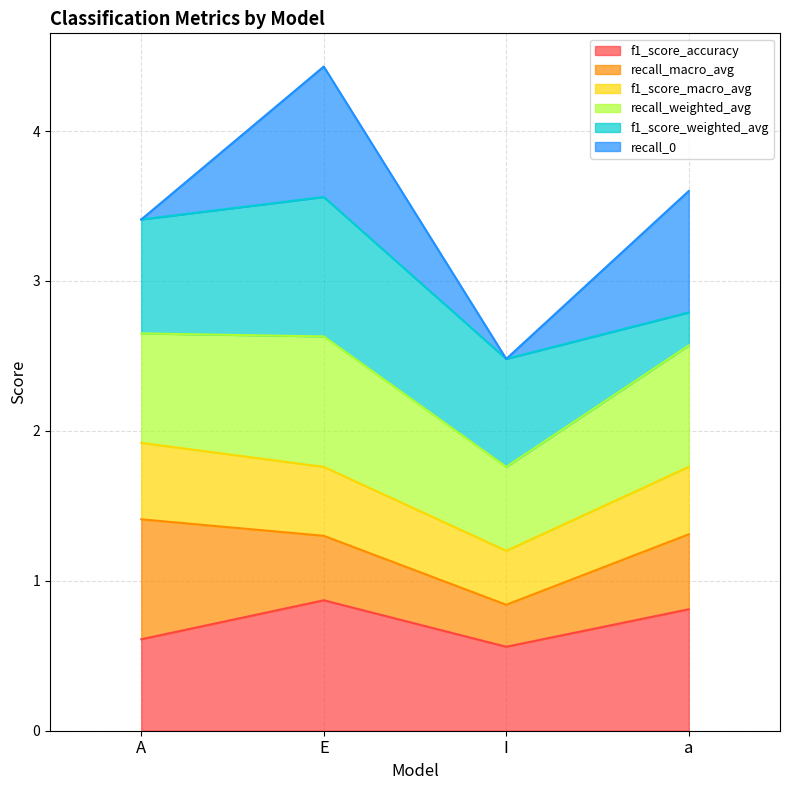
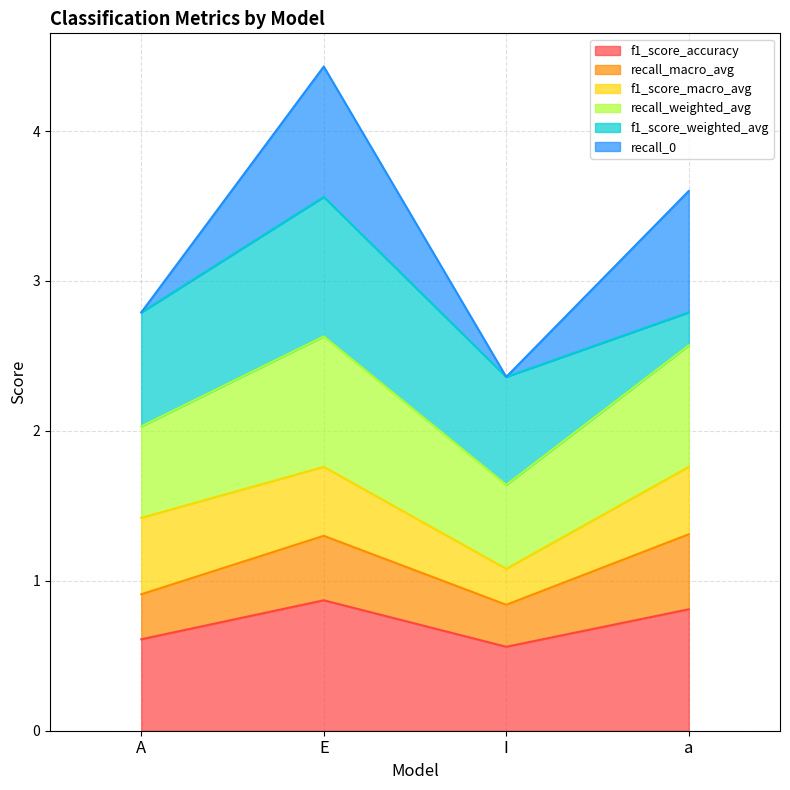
recall_macro_avg, A: 0.8 -> 0.3
recall_weighted_avg, A: 0.73 -> 0.61
f1_score_macro_avg, I: 0.36 -> 0.24
